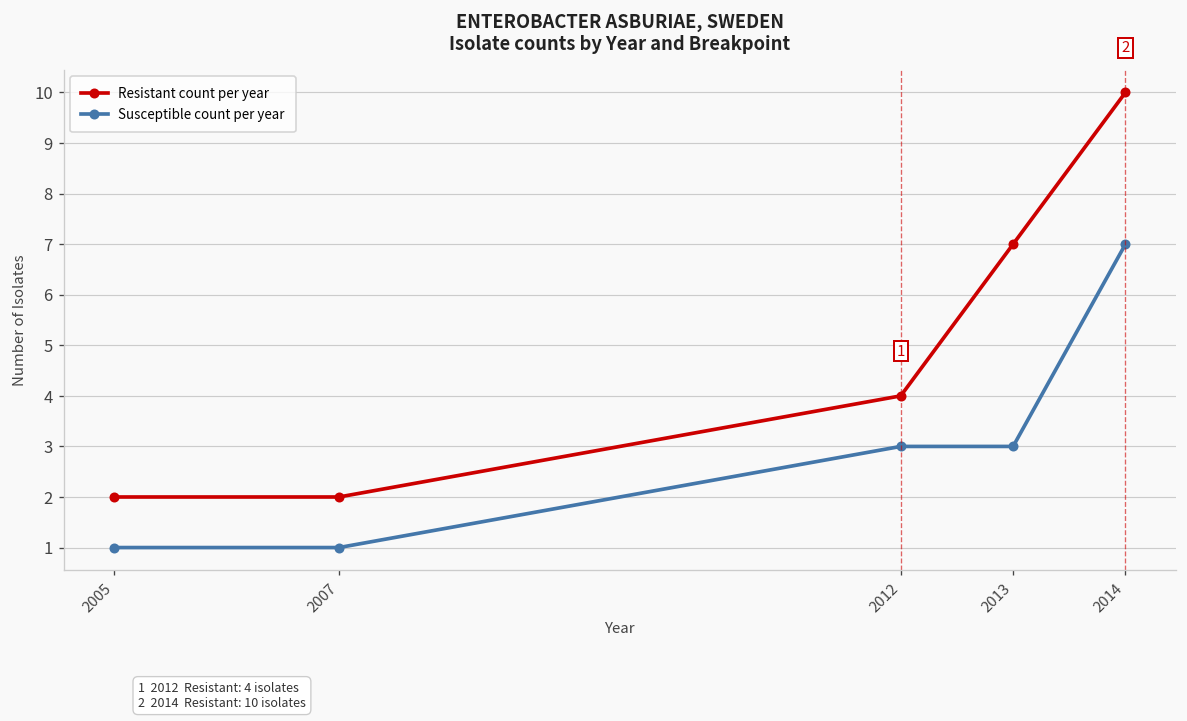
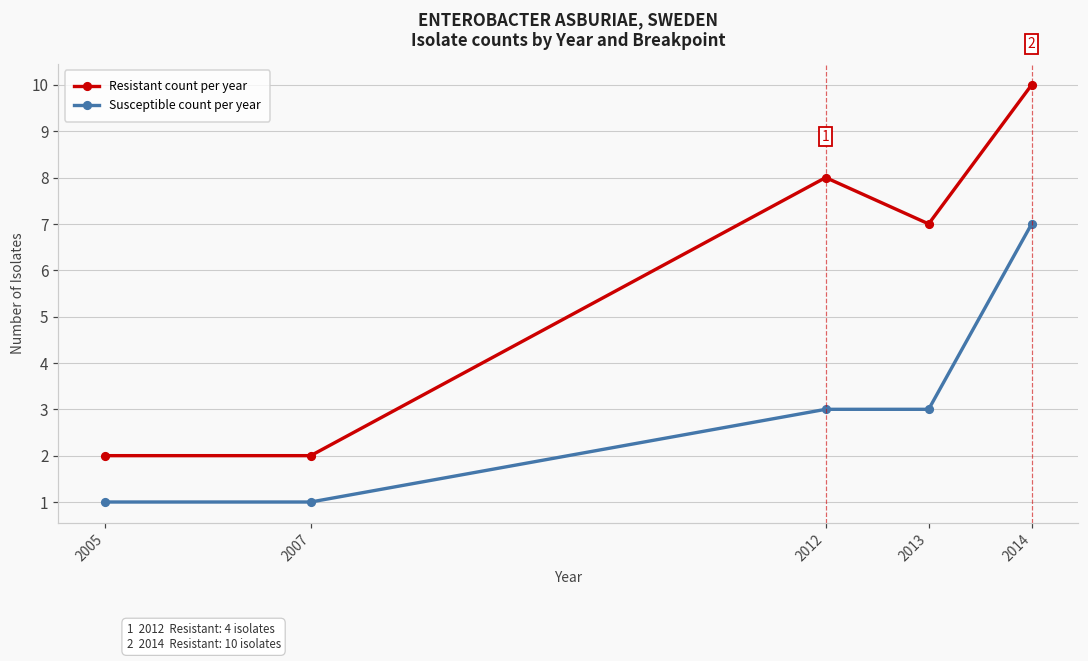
Resistant count per year, 2012: 4 -> 8
